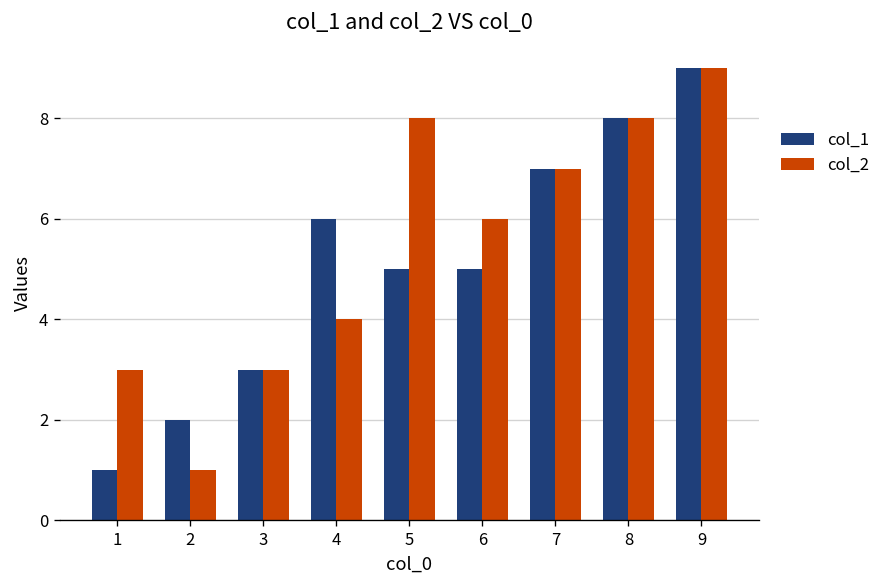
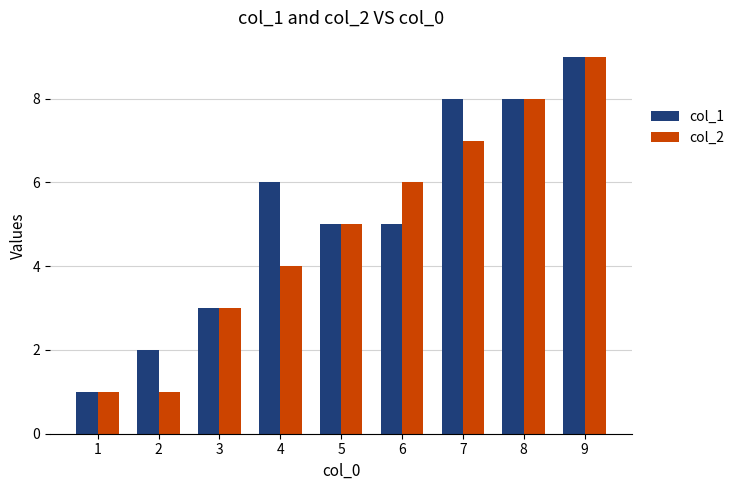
col_2, 1: 3 -> 1
col_2, 5: 8 -> 5
col_1, 7: 7 -> 8
